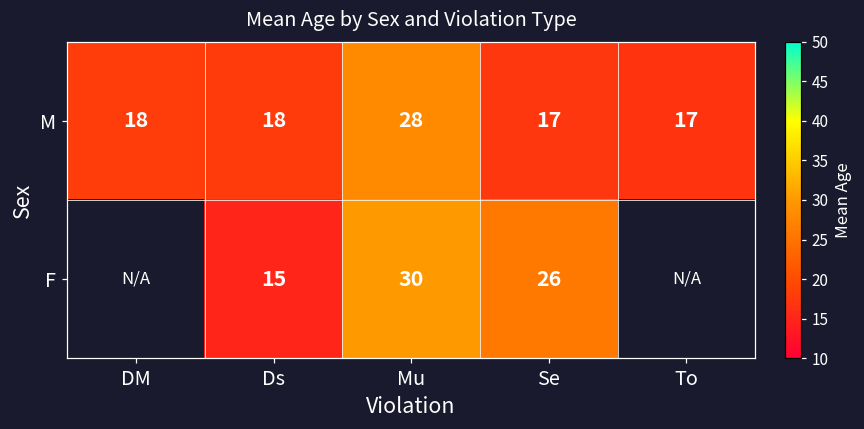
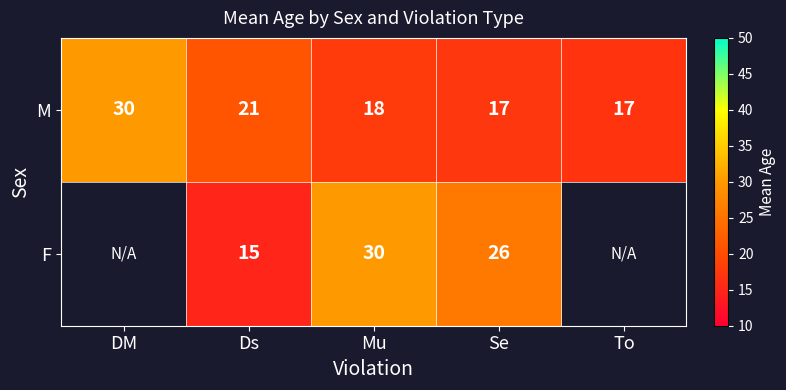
M, DM: 18 -> 30
M, Ds: 18 -> 21
M, Mu: 28 -> 18
